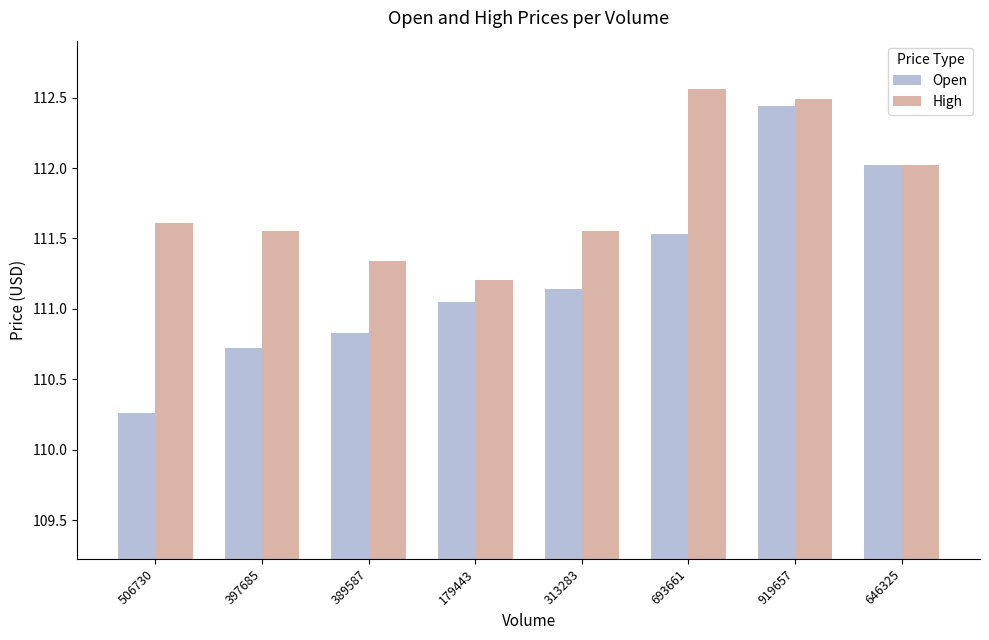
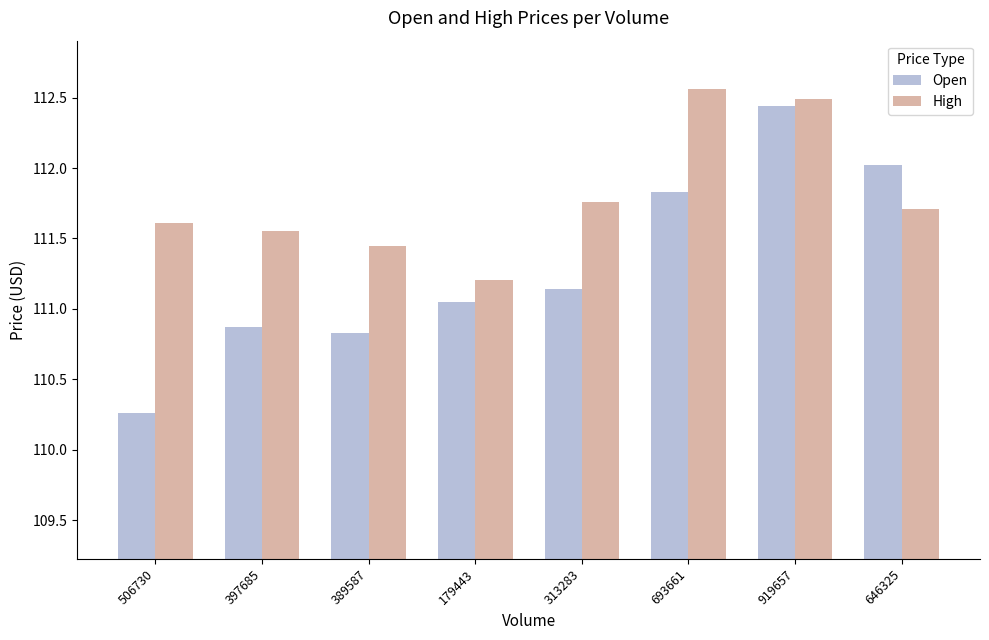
Open, 397685: 110.72 -> 110.87
High, 389587: 111.34 -> 111.45
High, 313283: 111.55 -> 111.76
Open, 693661: 111.53 -> 111.83
High, 646325: 112.02 -> 111.71
